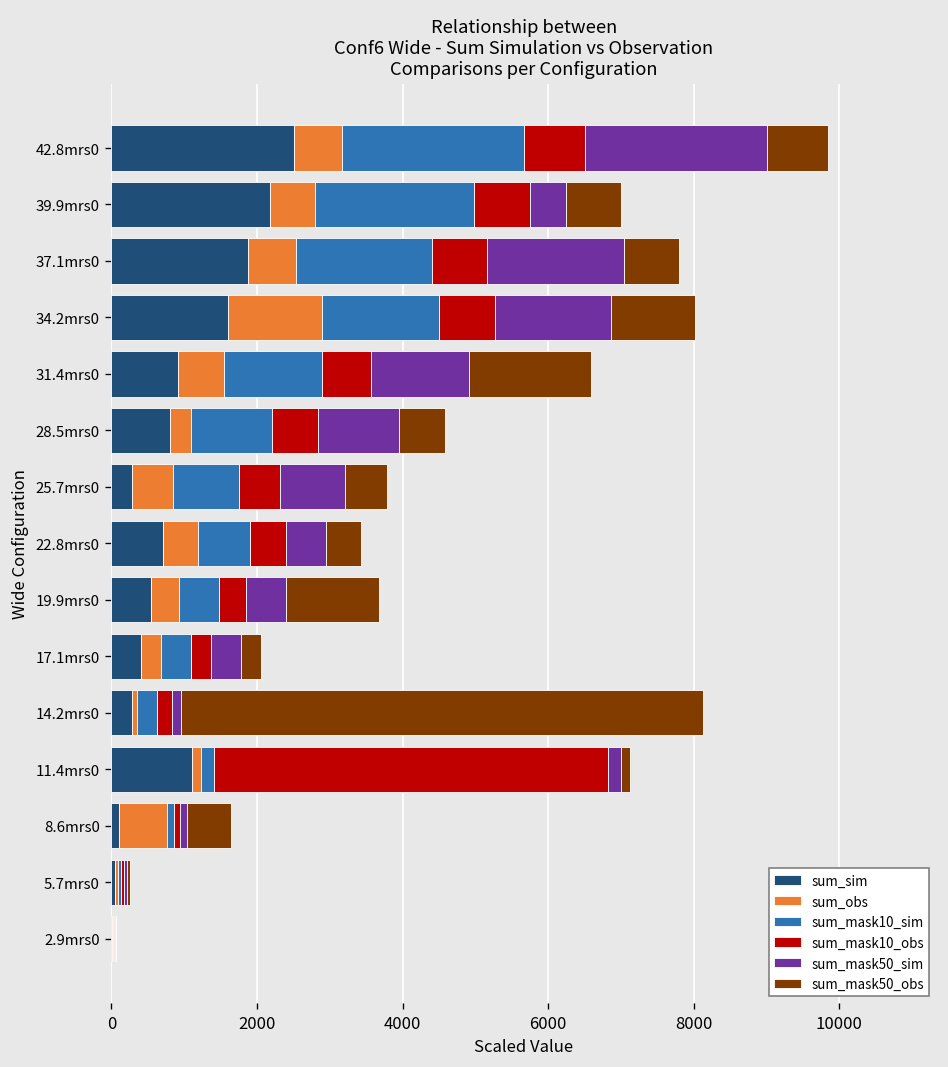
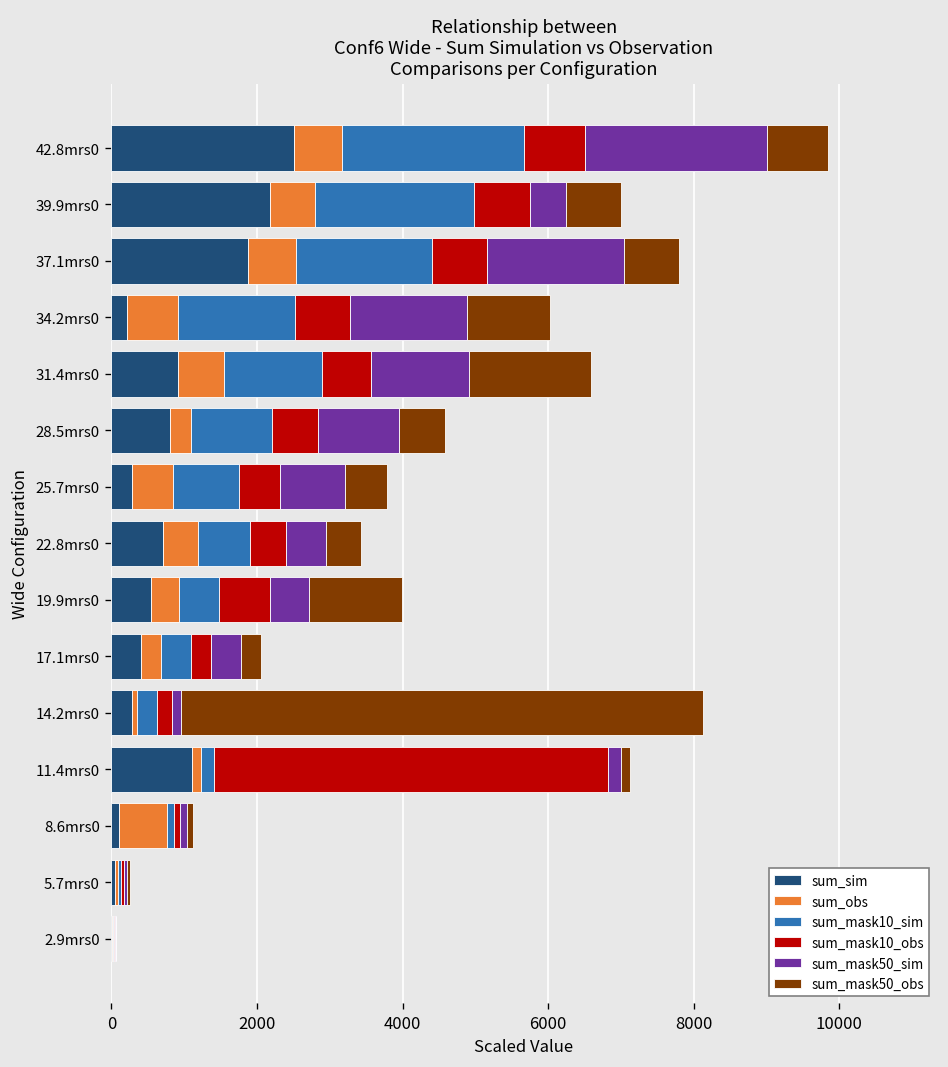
sum_sim, 34.2mrs0: 1600 -> 200
sum_obs, 34.2mrs0: 1300 -> 700
sum_mask10_obs, 19.9mrs0: 400 -> 700
sum_mask50_obs, 8.6mrs0: 600 -> 100
